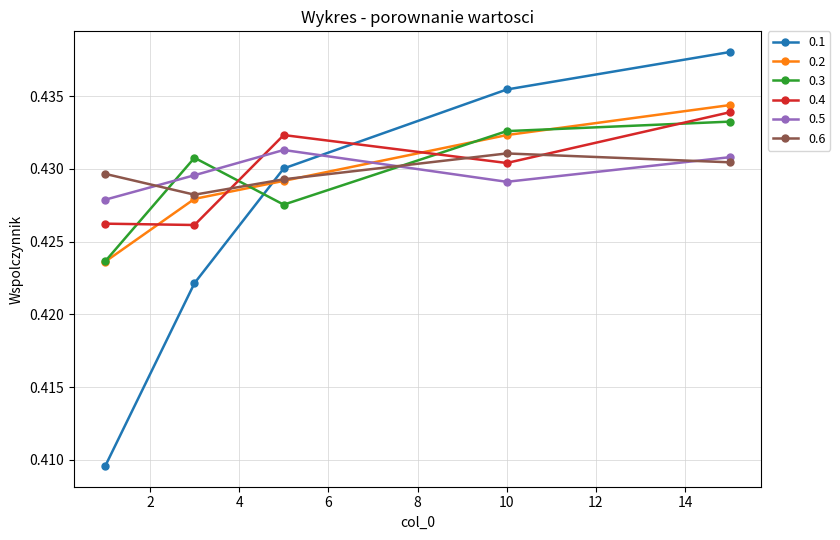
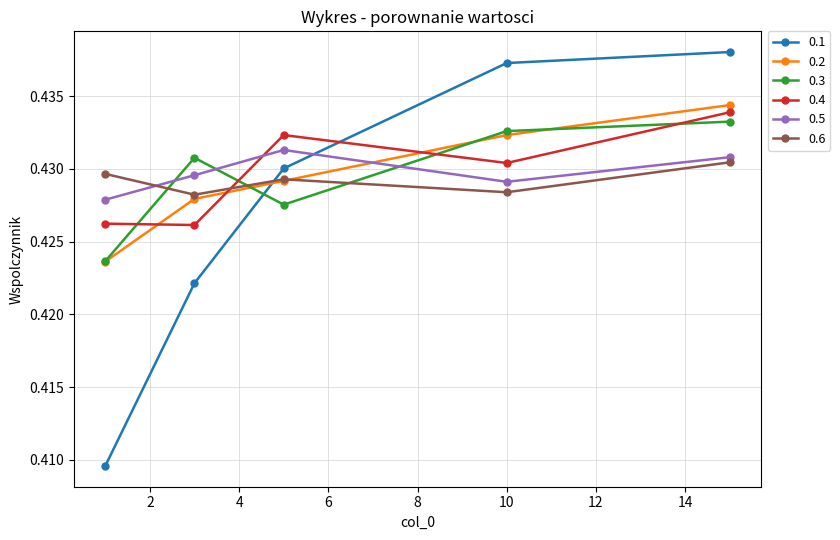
0.1, 10: 0.4355 -> 0.4373
0.6, 10: 0.4311 -> 0.4284
